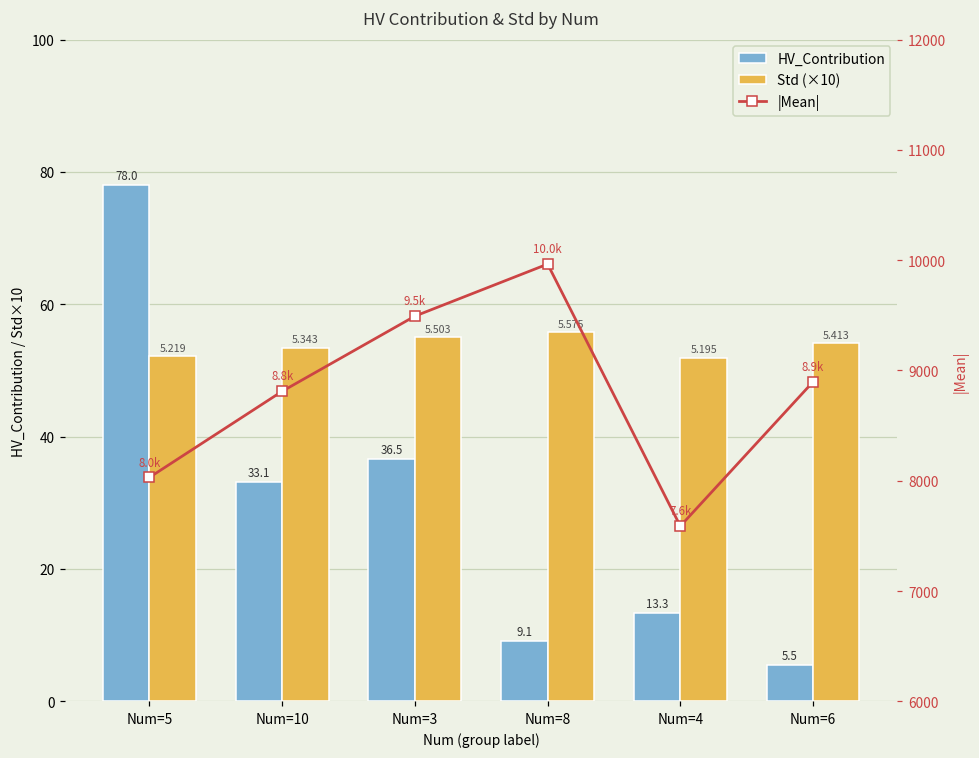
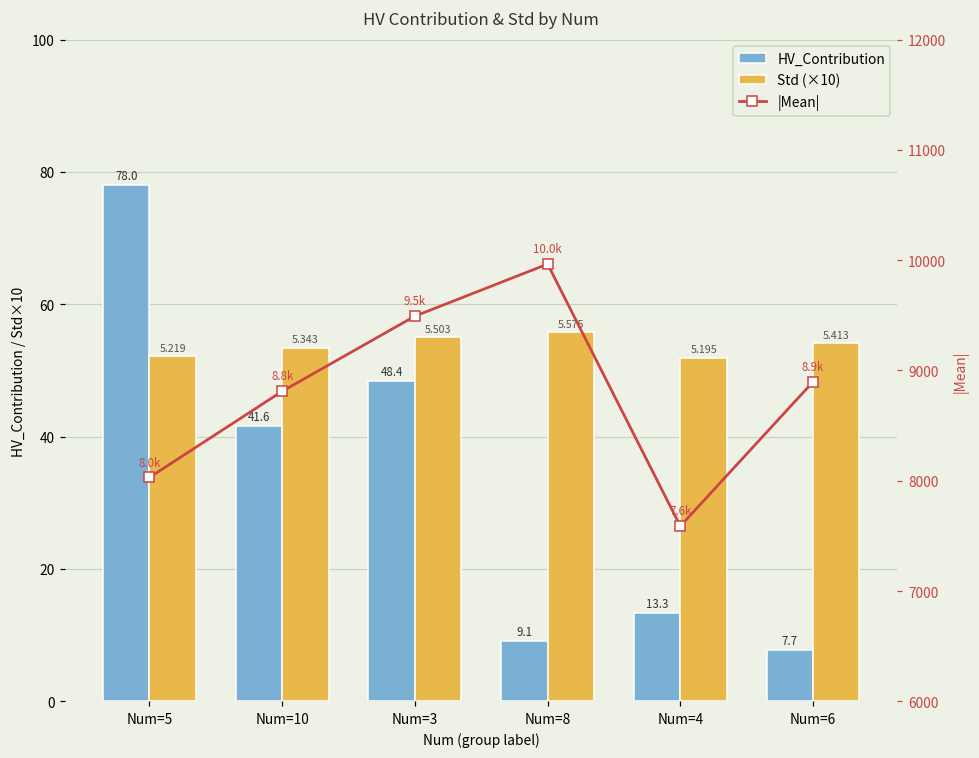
HV_Contribution, Num=10: 33.1 -> 41.6
HV_Contribution, Num=3: 36.5 -> 48.4
HV_Contribution, Num=6: 5.5 -> 7.7
